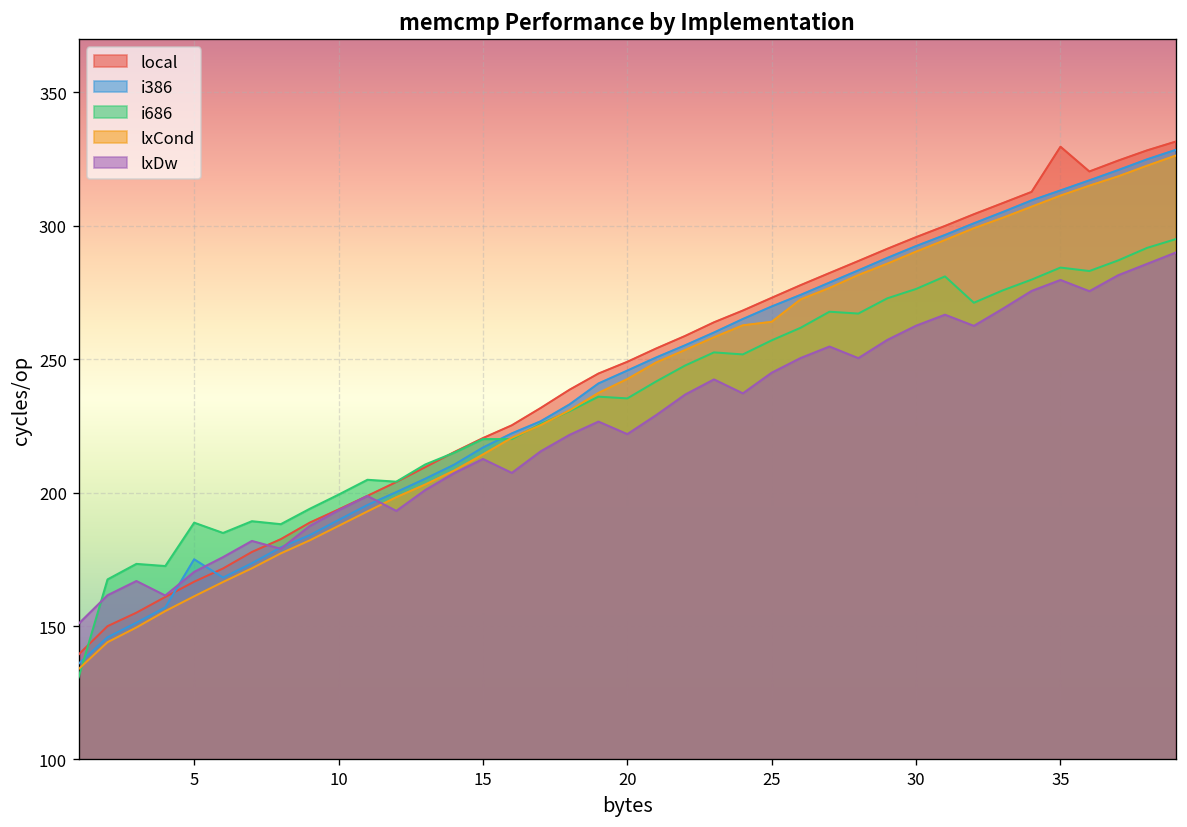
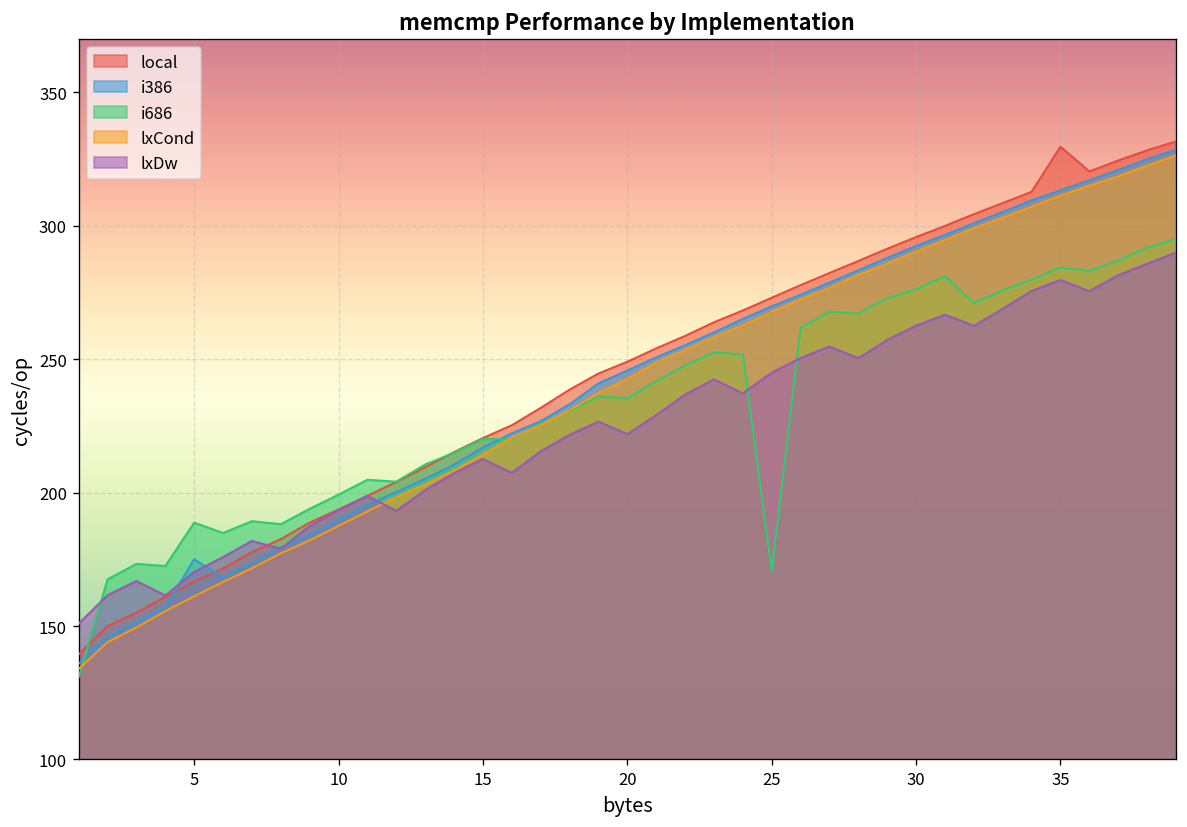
i686, 25: 257 -> 171
lxCond, 25: 264 -> 268
